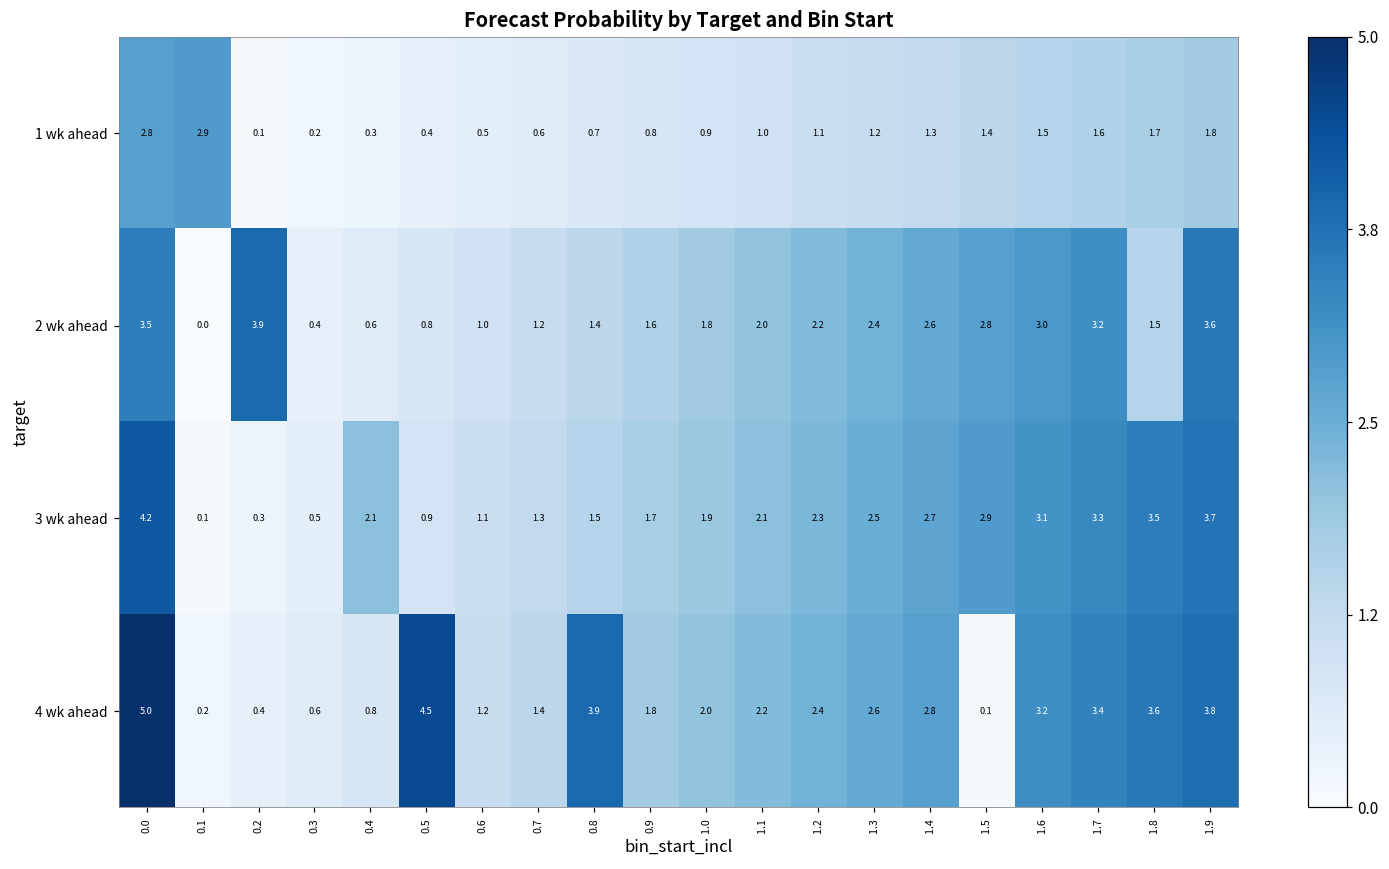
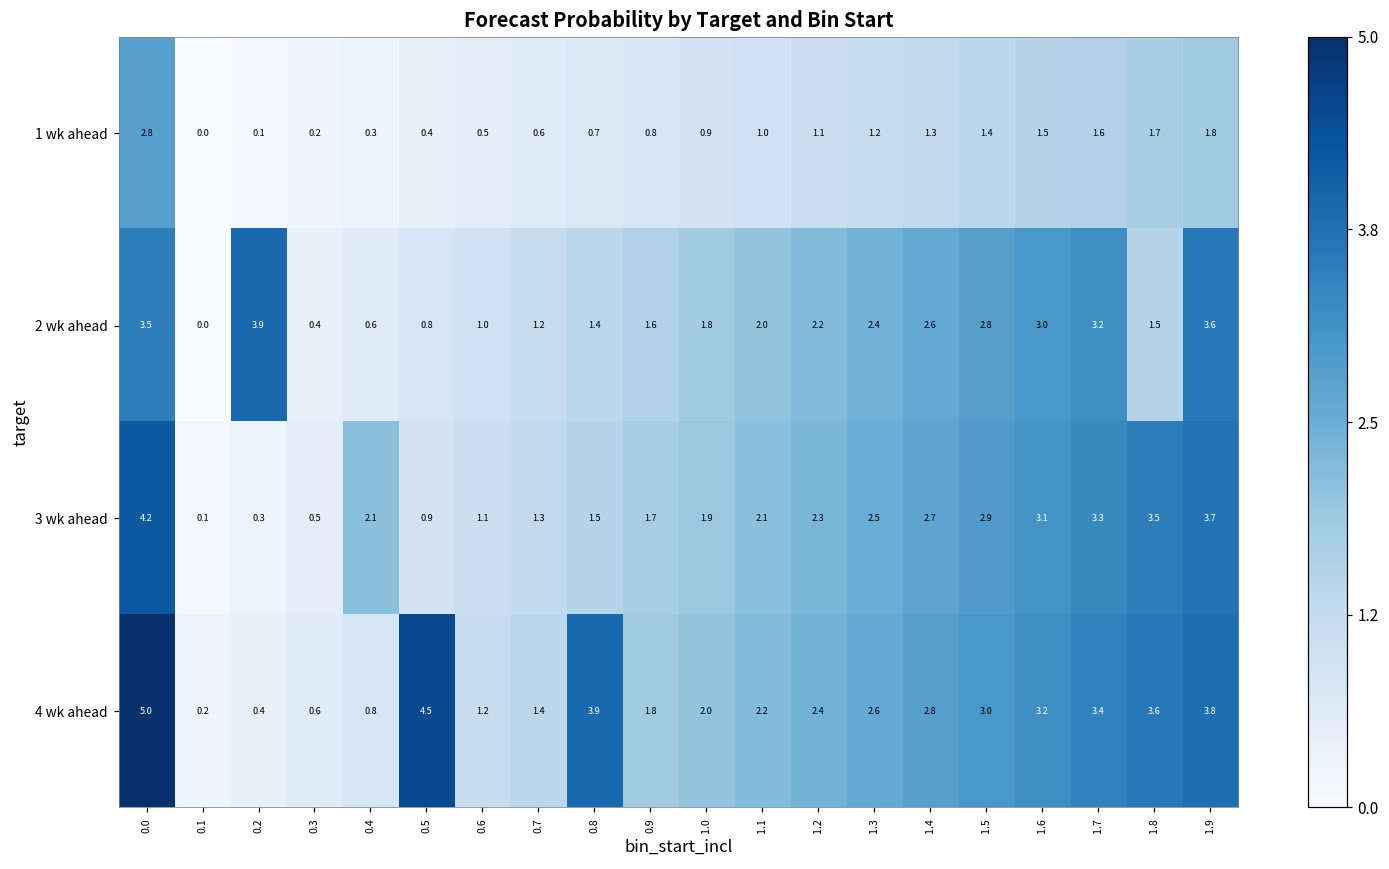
1 wk ahead, 0.1: 2.9 -> 0.0
4 wk ahead, 1.5: 0.1 -> 3.0
